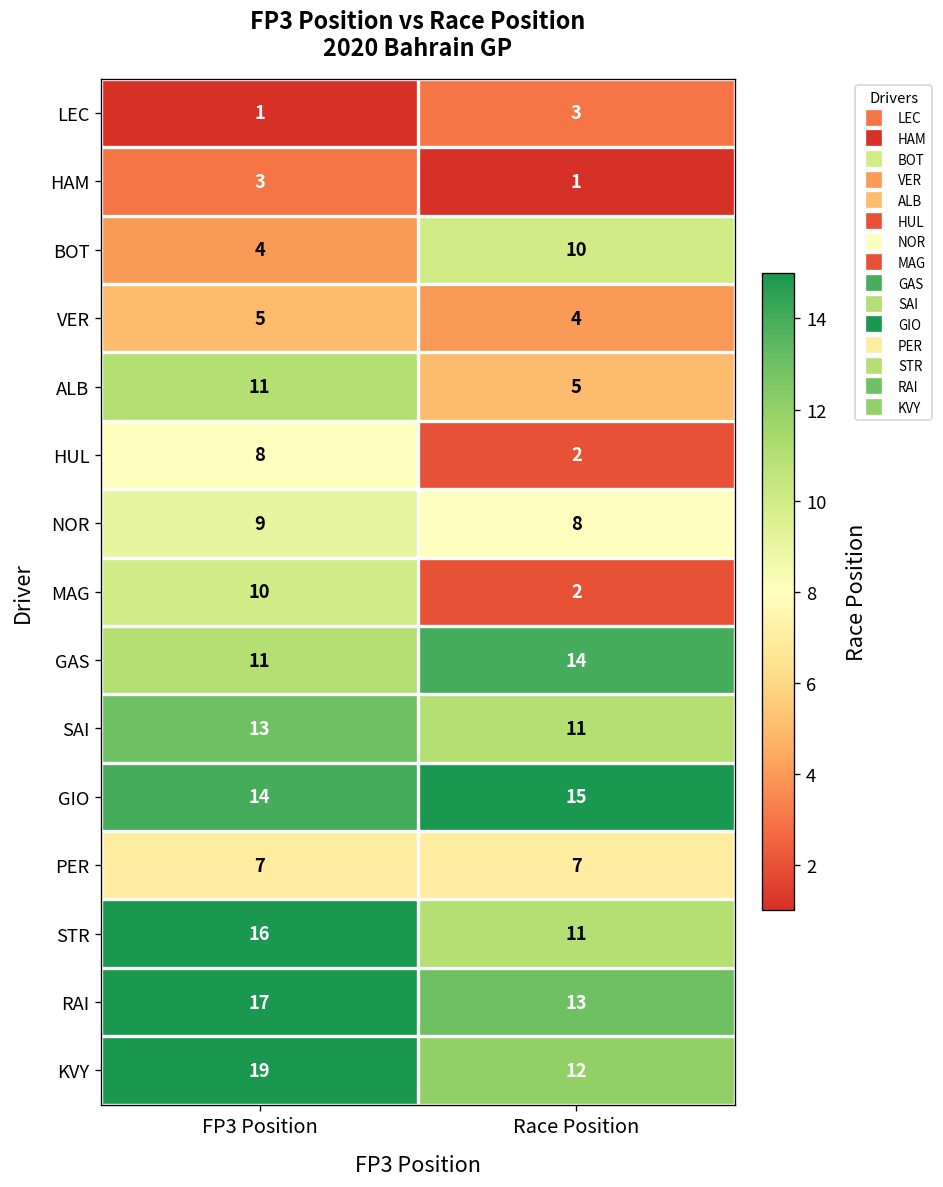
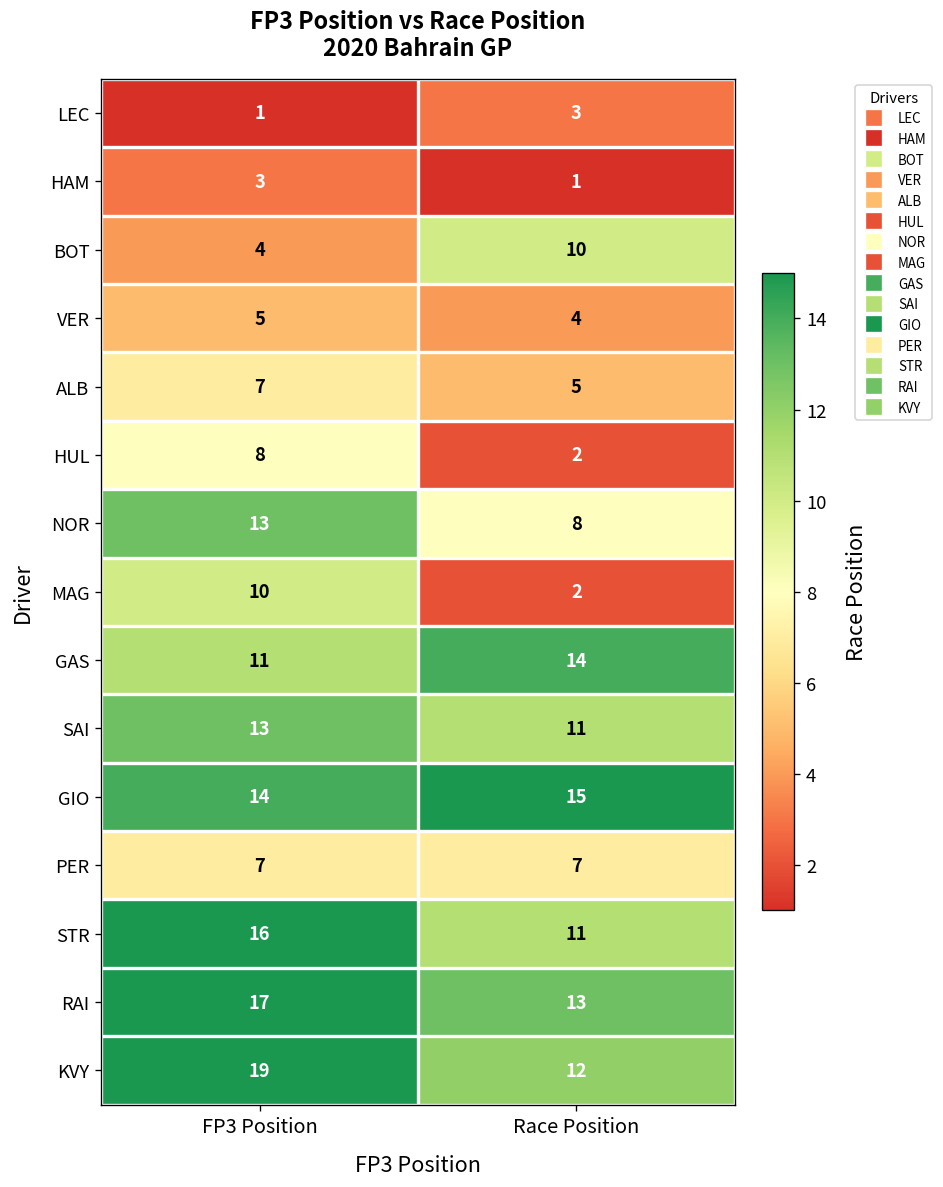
ALB, FP3 Position: 11 -> 7
NOR, FP3 Position: 9 -> 13
